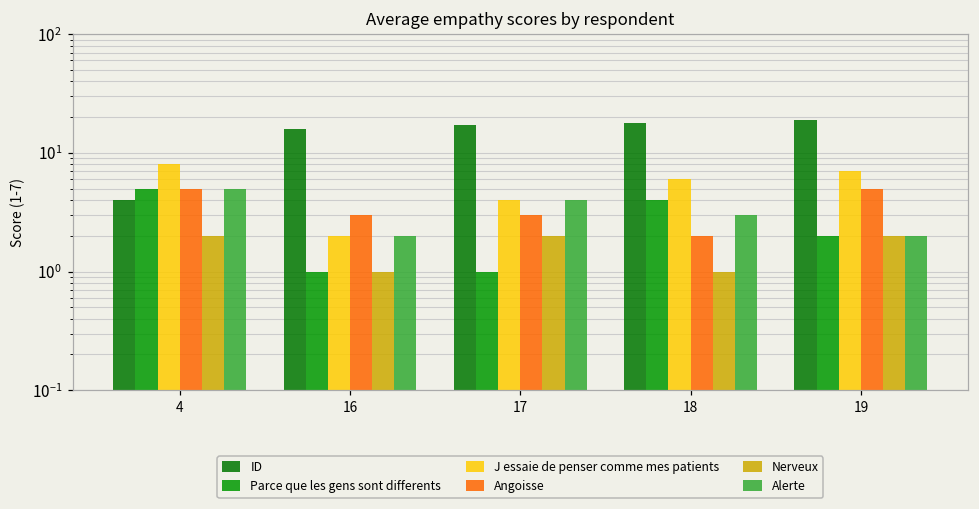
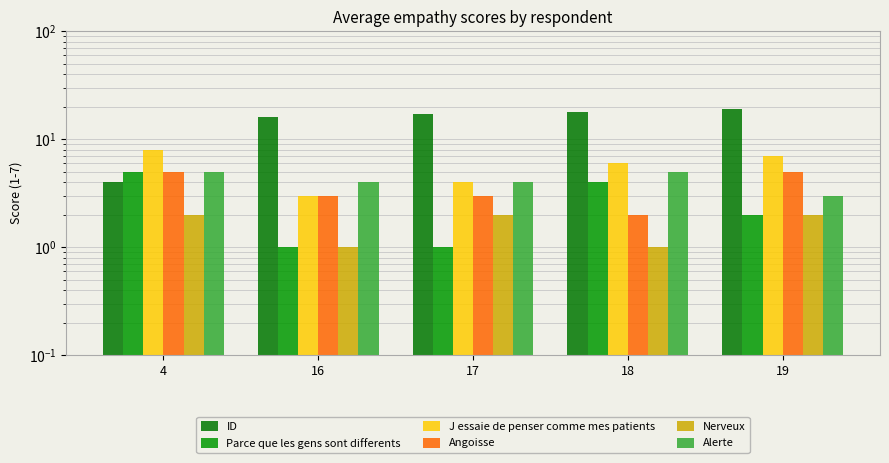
J essaie de penser comme mes patients, 16: 2 -> 3
Alerte, 16: 2 -> 4
Alerte, 18: 3 -> 5
Alerte, 19: 2 -> 3
